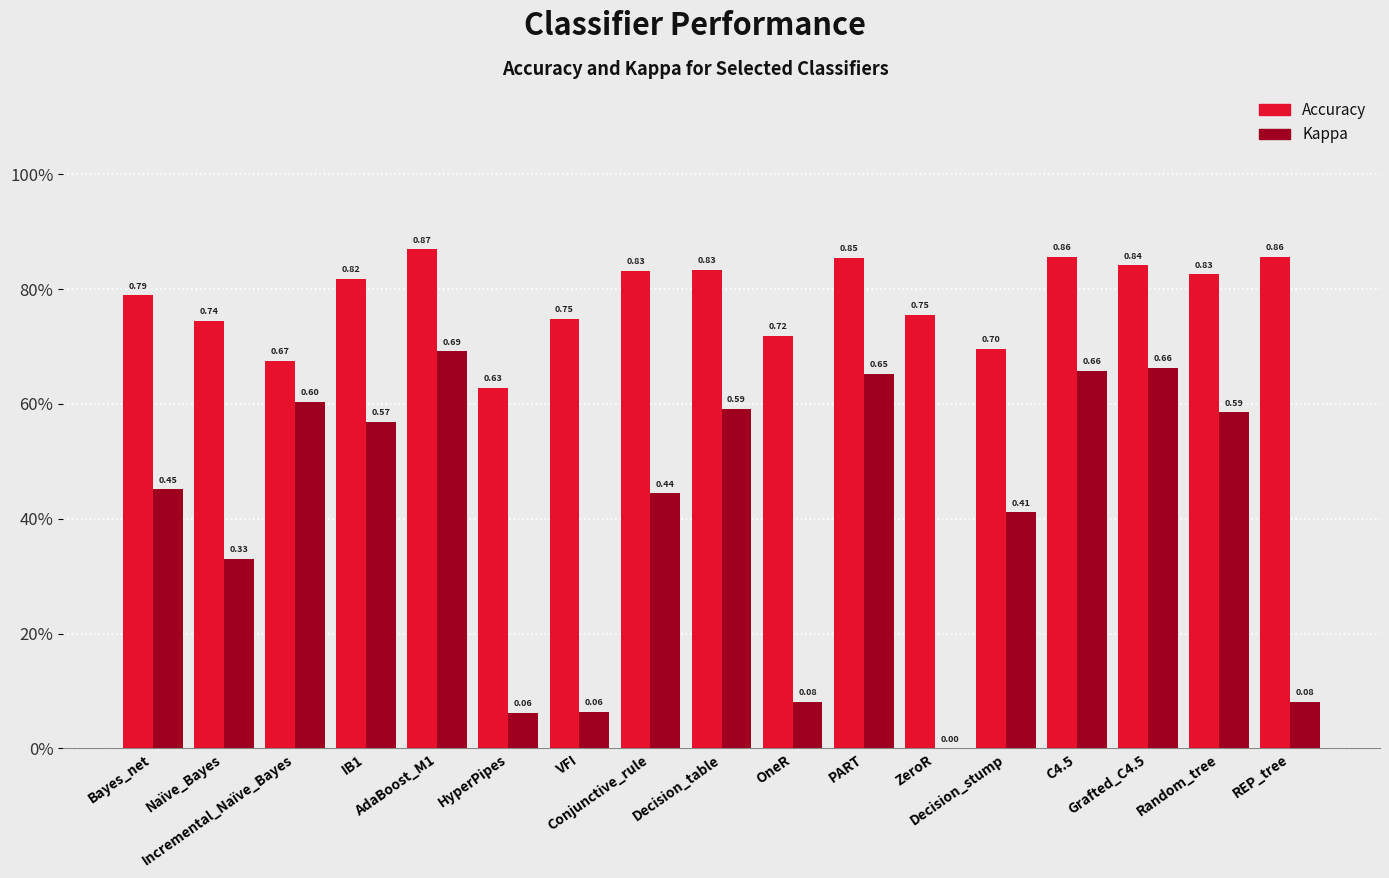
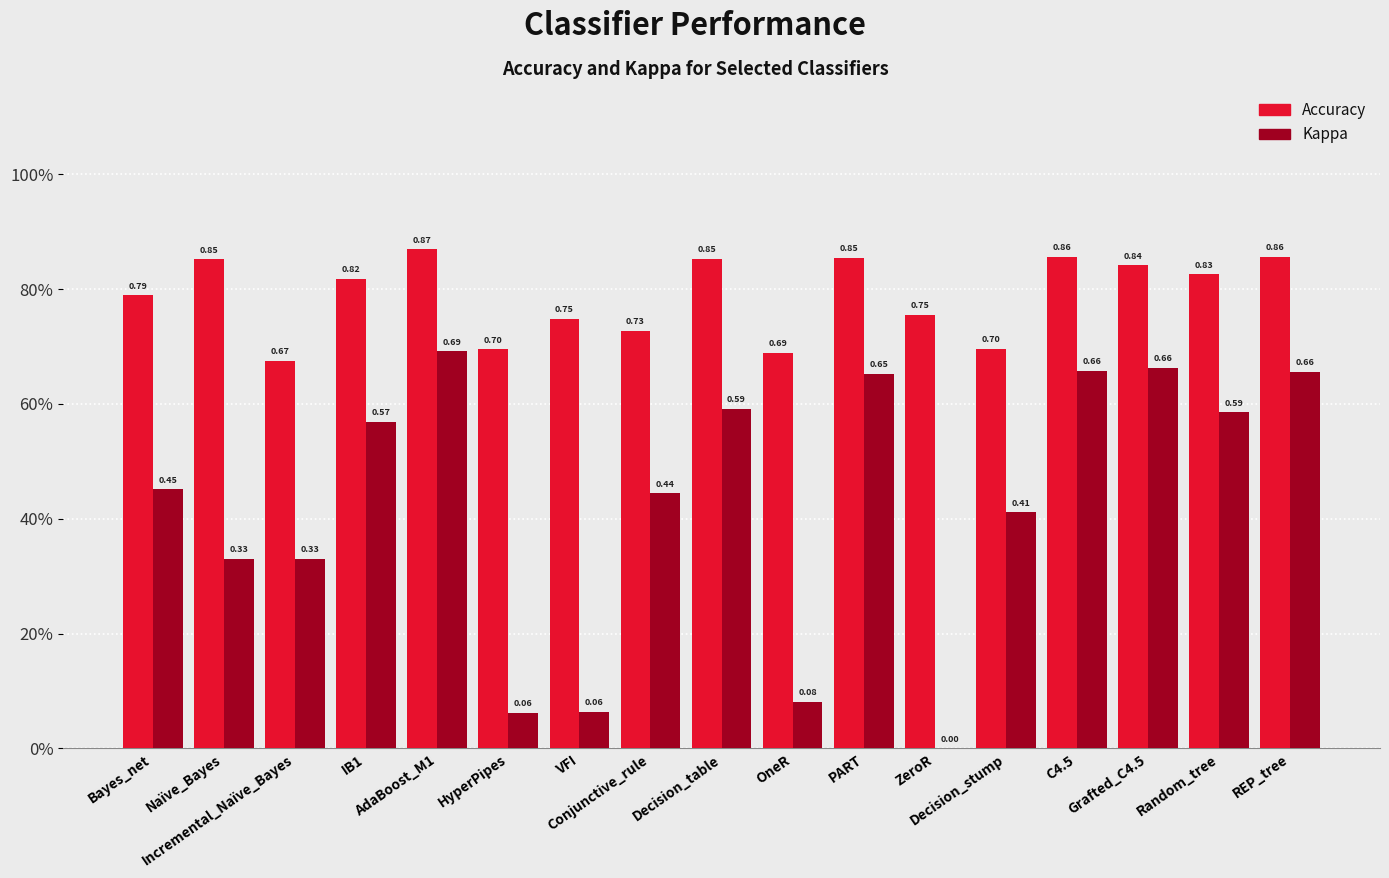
Accuracy, Naïve_Bayes: 0.74 -> 0.85
Kappa, Incremental_Naïve_Bayes: 0.60 -> 0.33
Accuracy, HyperPipes: 0.63 -> 0.70
Accuracy, Conjunctive_rule: 0.83 -> 0.73
Accuracy, Decision_table: 0.83 -> 0.85
Accuracy, OneR: 0.72 -> 0.69
Kappa, REP_tree: 0.08 -> 0.66
